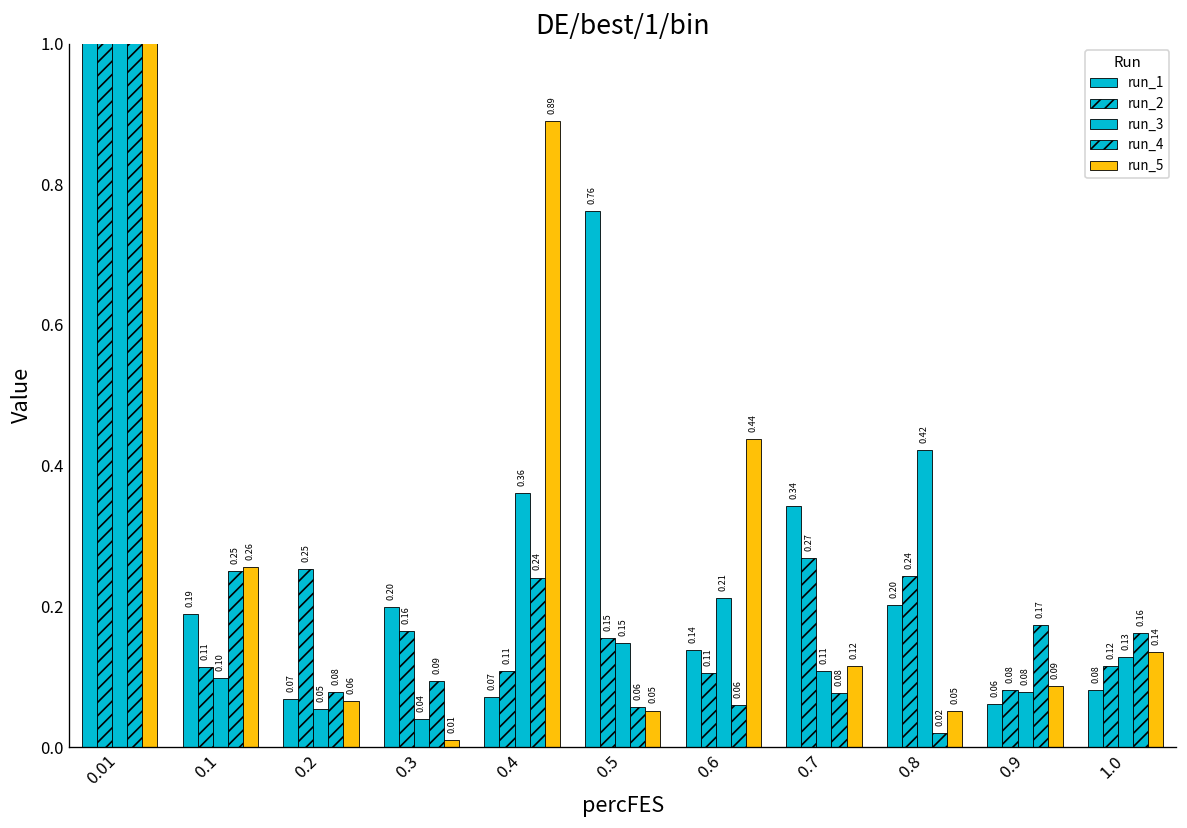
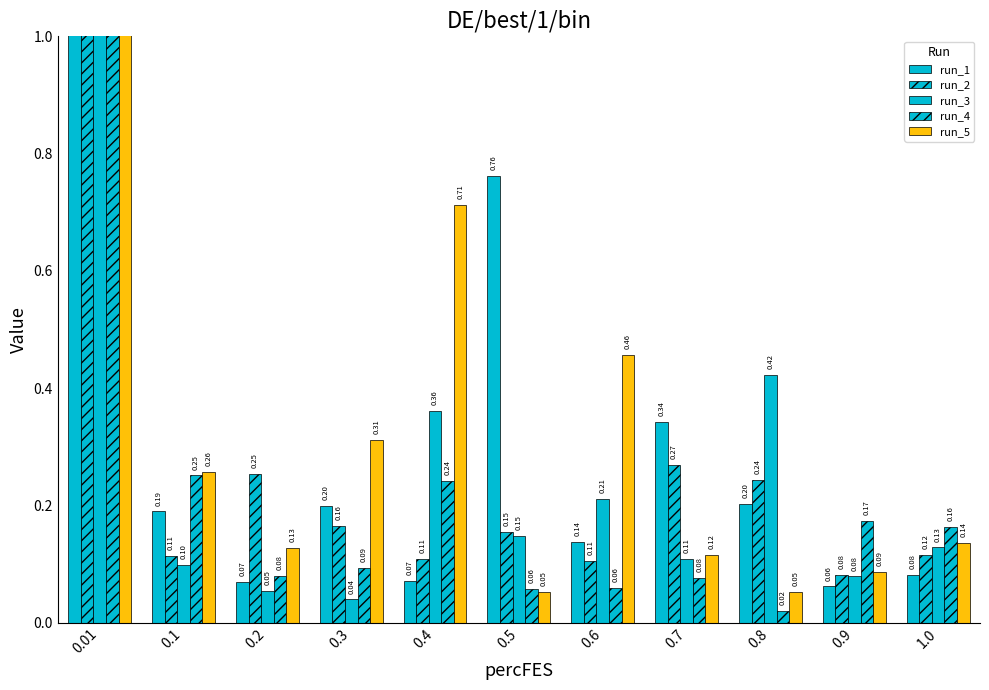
run_5, 0.2: 0.06 -> 0.13
run_5, 0.3: 0.01 -> 0.31
run_5, 0.4: 0.89 -> 0.71
run_5, 0.6: 0.44 -> 0.46
